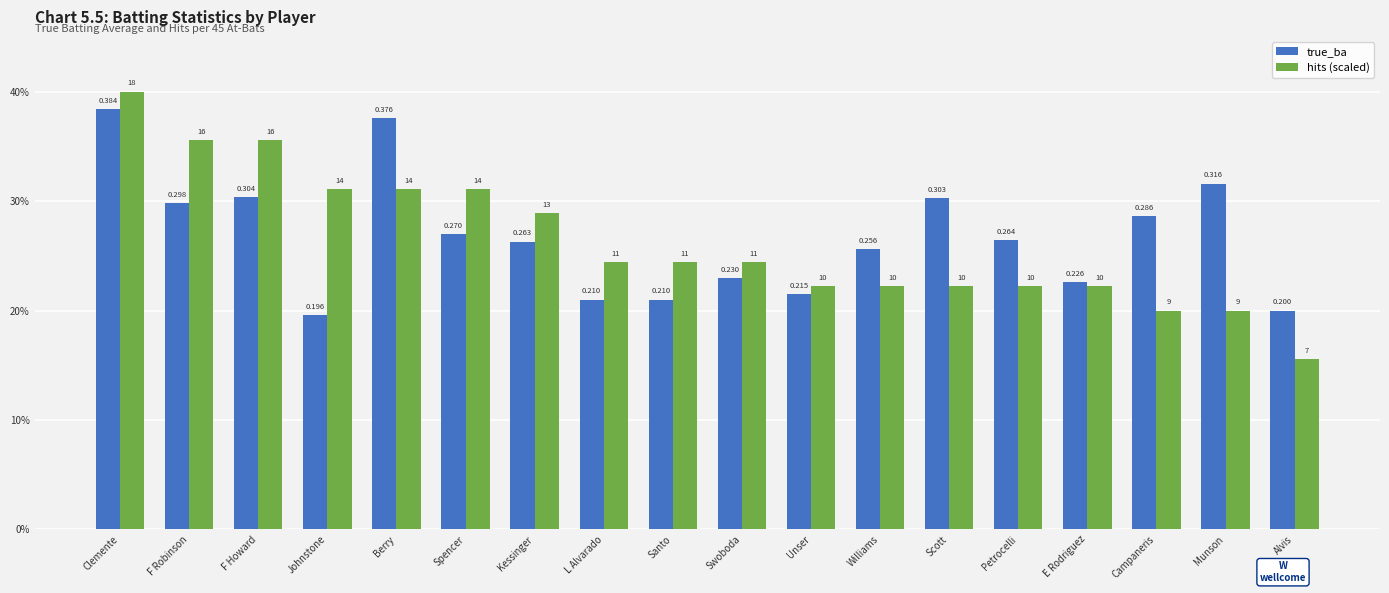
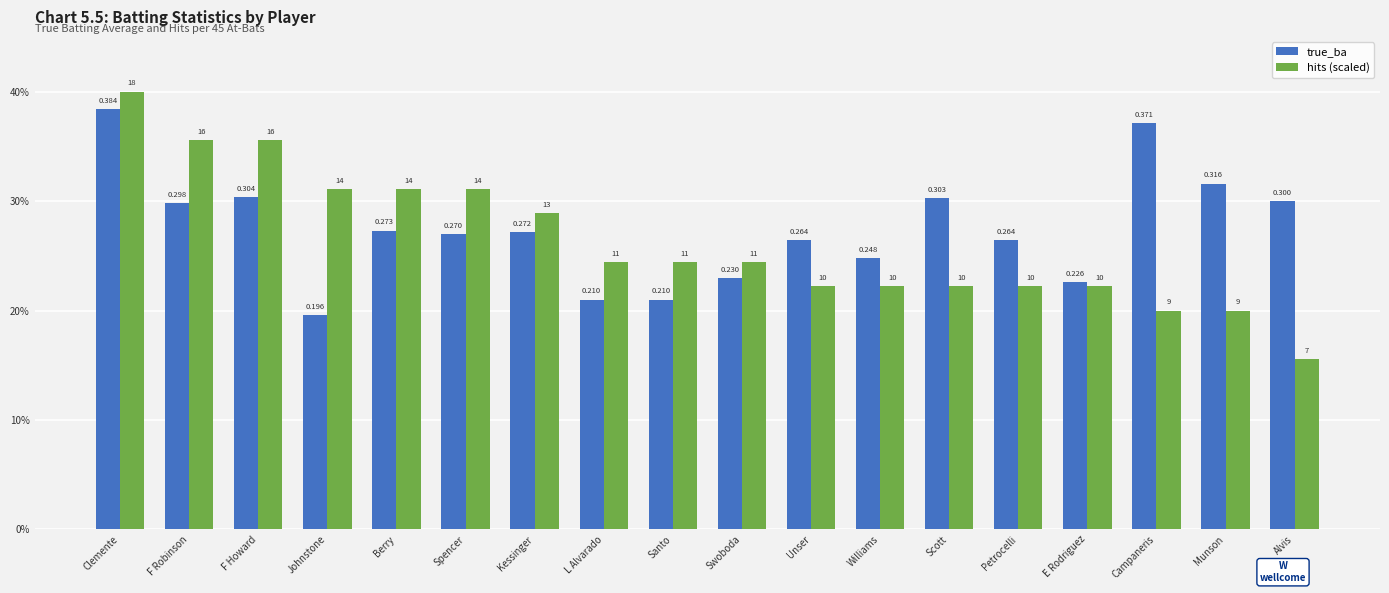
true_ba, Berry: 0.376 -> 0.273
true_ba, Kessinger: 0.263 -> 0.272
true_ba, Unser: 0.215 -> 0.264
true_ba, Williams: 0.256 -> 0.248
true_ba, Campaneris: 0.286 -> 0.371
true_ba, Alvis: 0.200 -> 0.300
